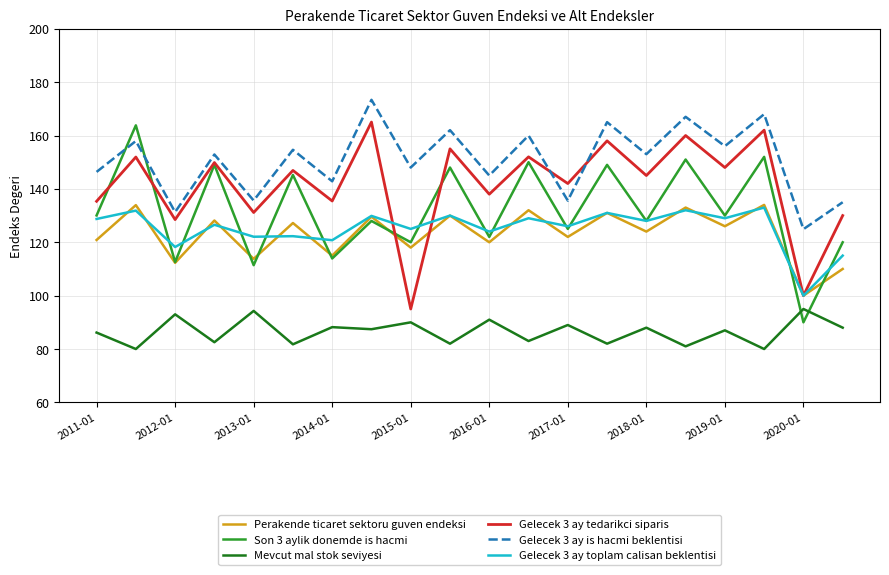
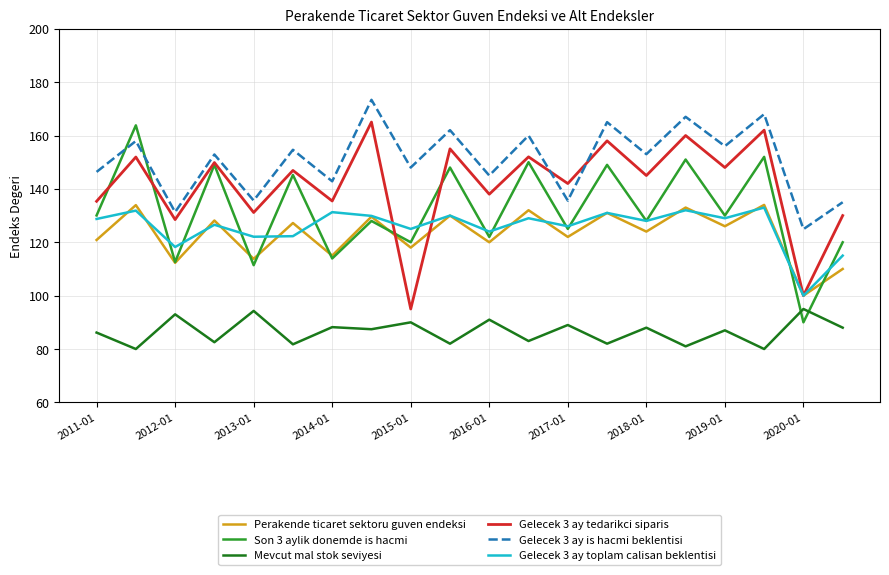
Gelecek 3 ay toplam calisan beklentisi, 2014-01: 121 -> 131
